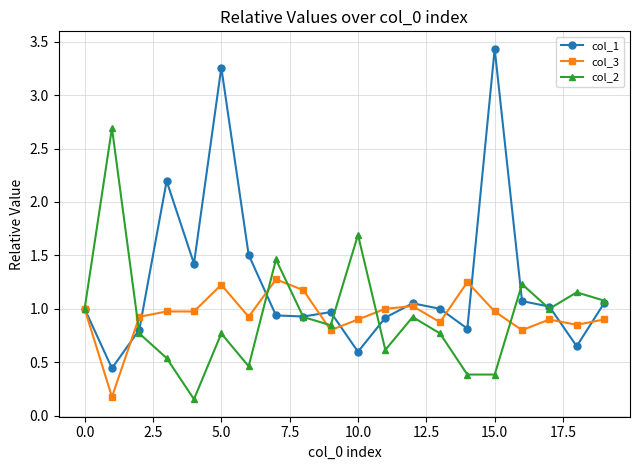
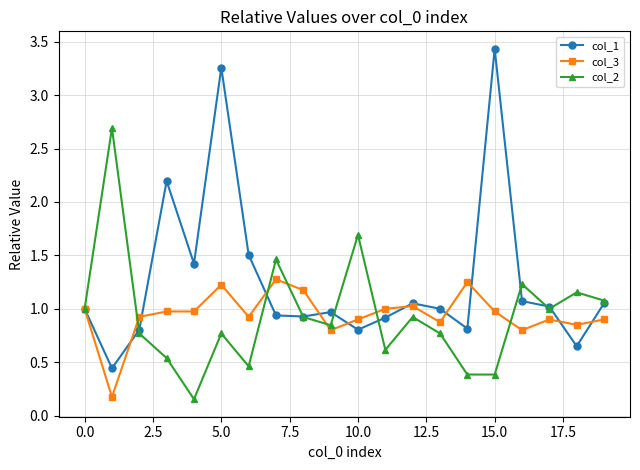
col_1, 10.0: 0.60 -> 0.80
